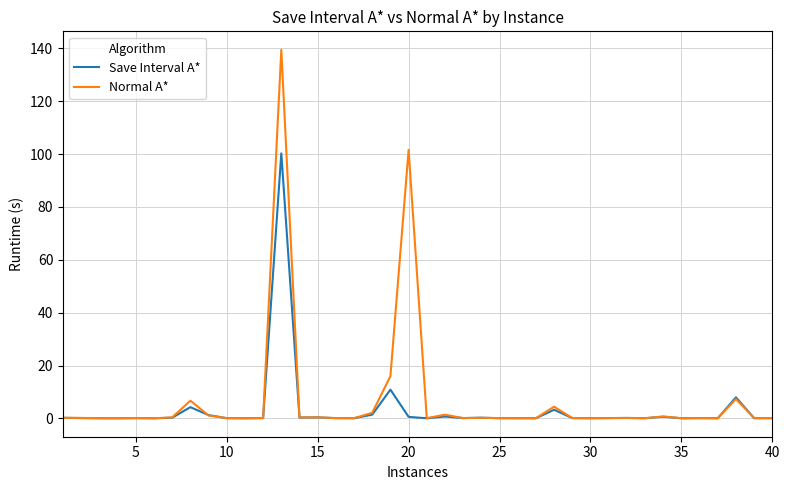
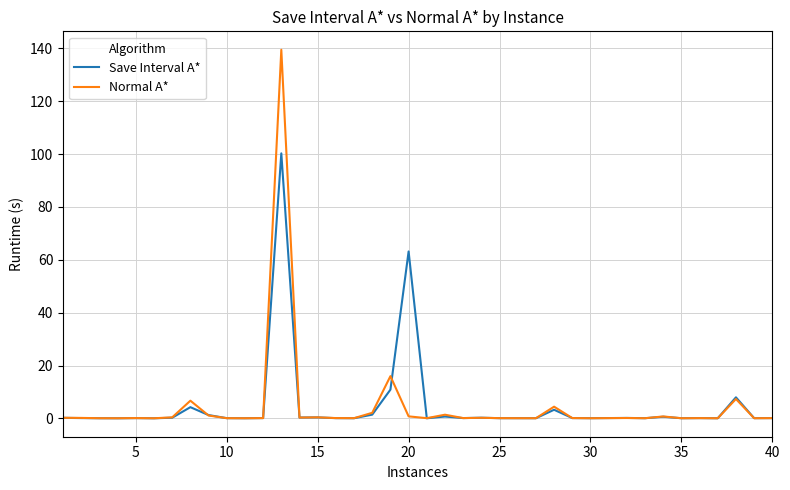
Save Interval A*, 20: 1 -> 63
Normal A*, 20: 102 -> 1
